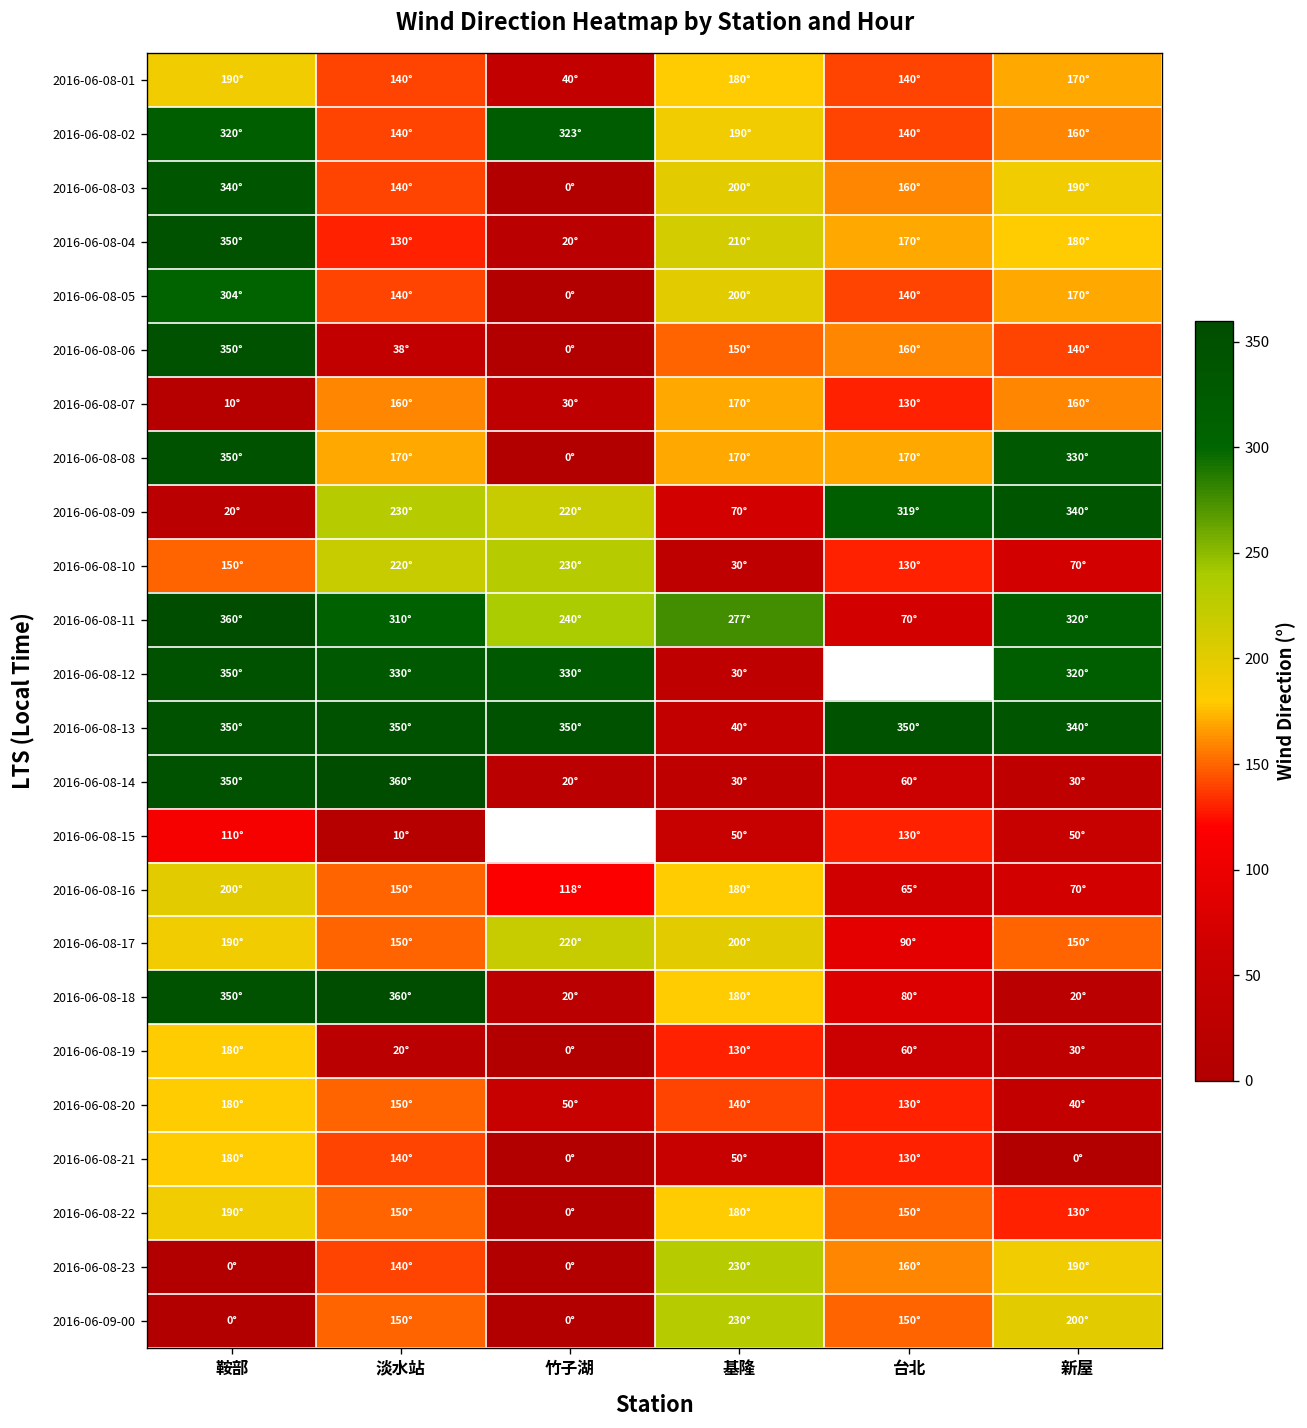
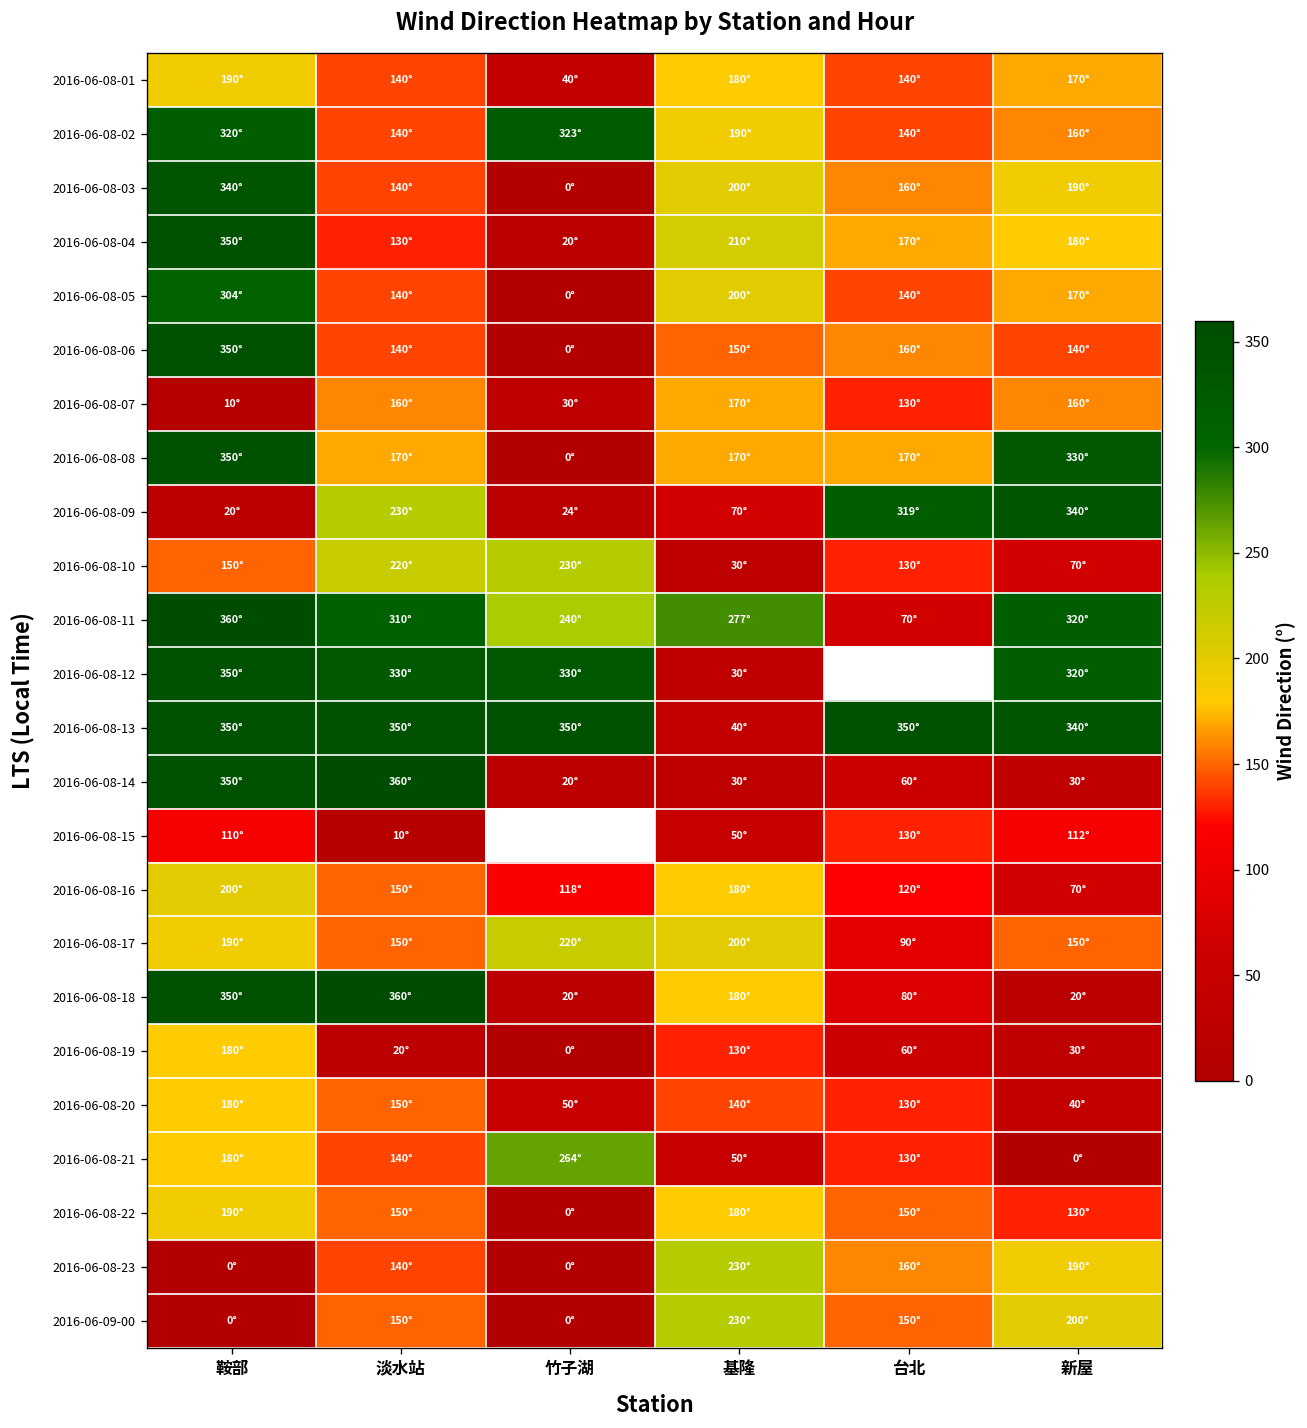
2016-06-08-06, 淡水站: 38° -> 140°
2016-06-08-09, 竹子湖: 220° -> 24°
2016-06-08-15, 新屋: 50° -> 112°
2016-06-08-16, 台北: 65° -> 120°
2016-06-08-21, 竹子湖: 0° -> 264°
